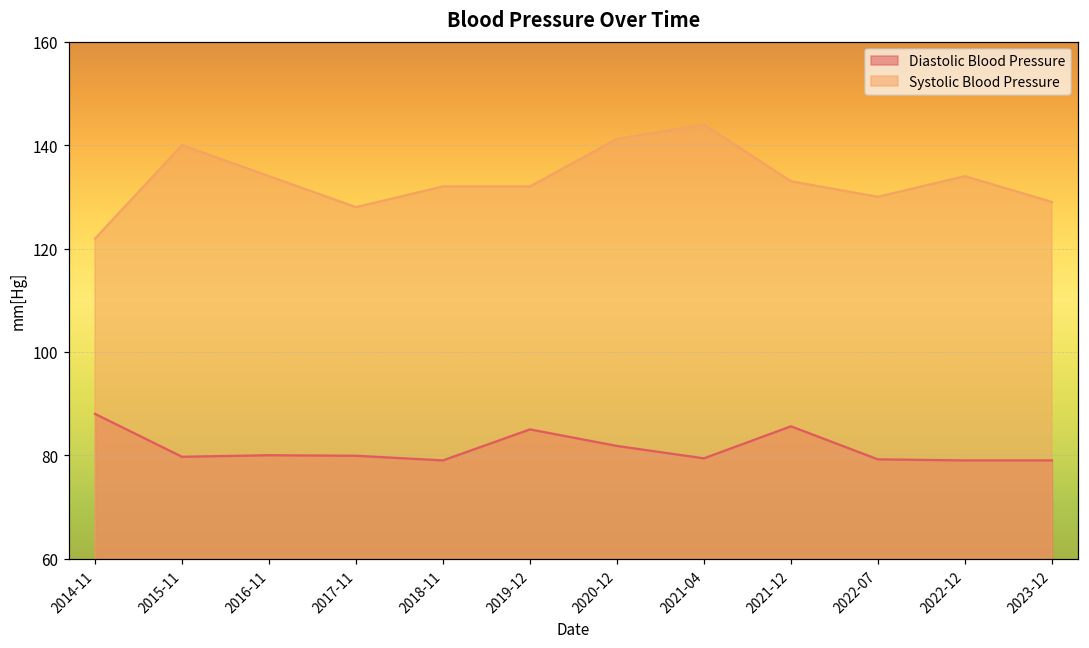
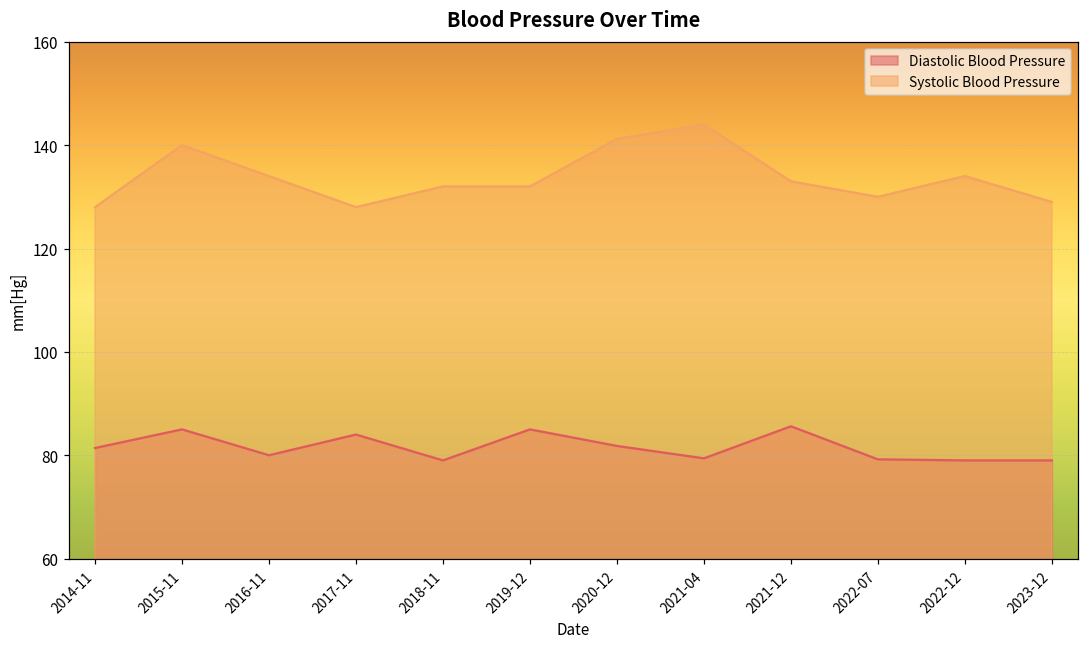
Diastolic Blood Pressure, 2014-11: 88 -> 81
Systolic Blood Pressure, 2014-11: 122 -> 128
Diastolic Blood Pressure, 2015-11: 80 -> 85
Diastolic Blood Pressure, 2017-11: 80 -> 84
